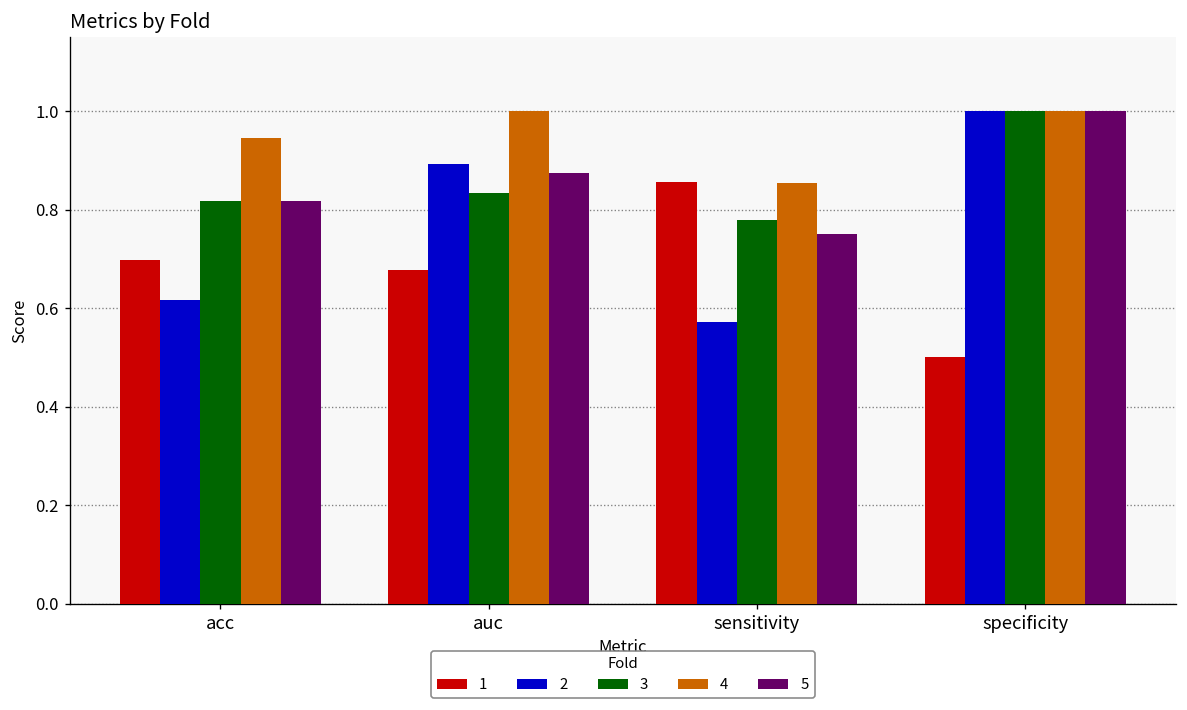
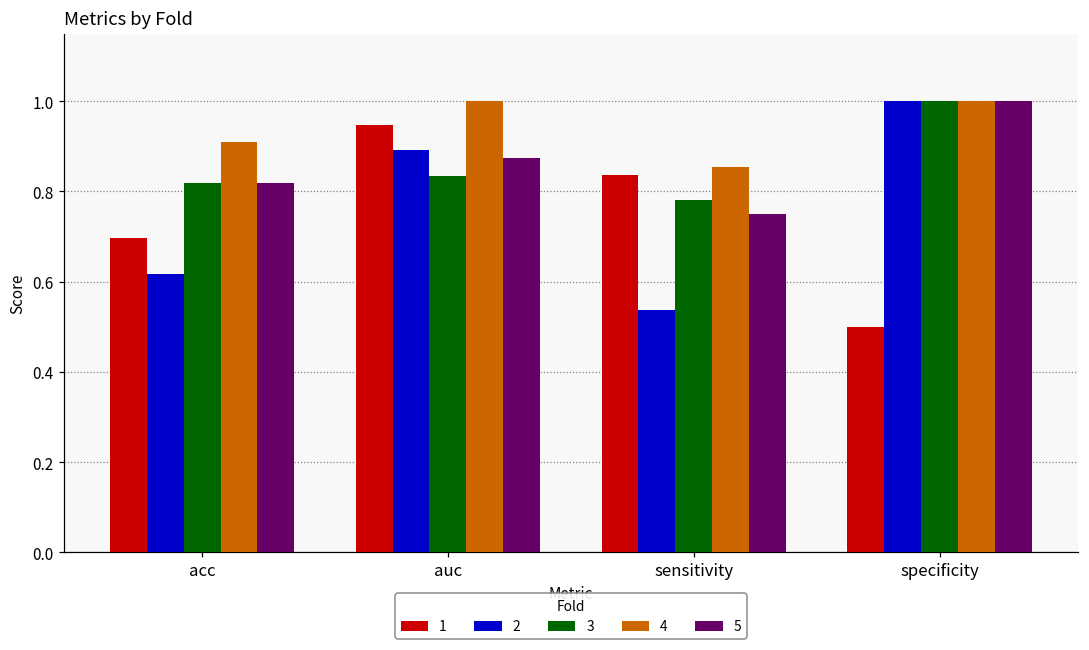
4, acc: 0.95 -> 0.91
1, auc: 0.68 -> 0.95
1, sensitivity: 0.86 -> 0.84
2, sensitivity: 0.57 -> 0.54
